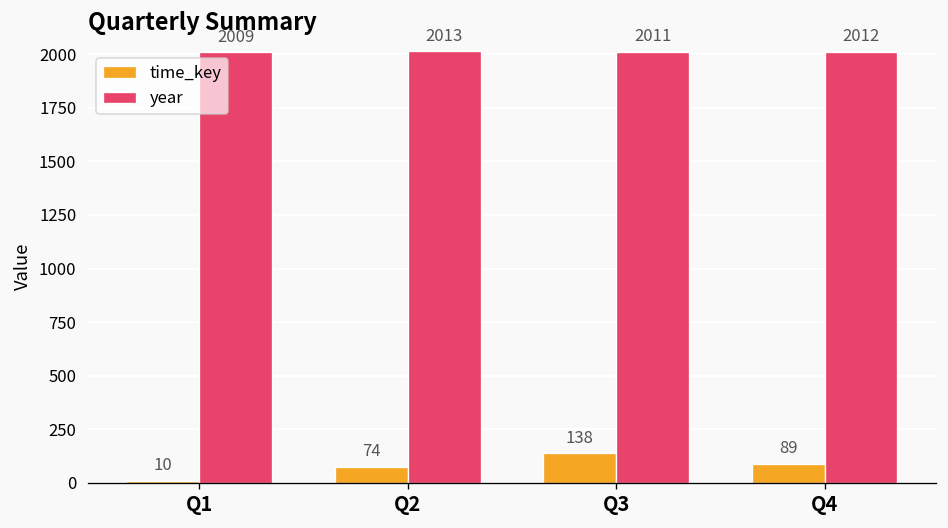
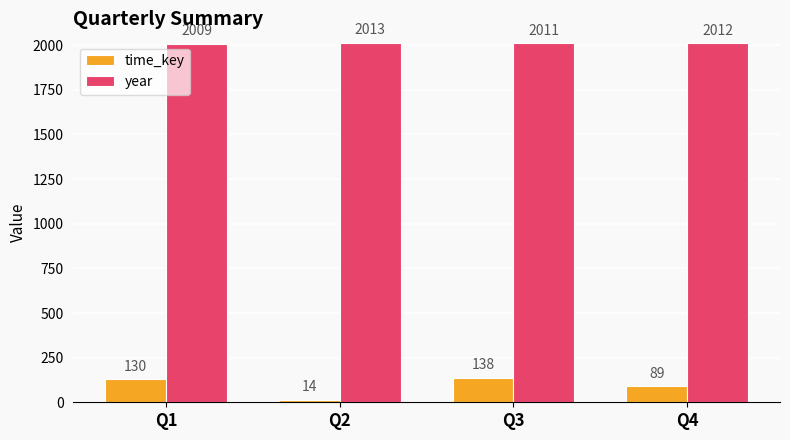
time_key, Q1: 10 -> 130
time_key, Q2: 74 -> 14
